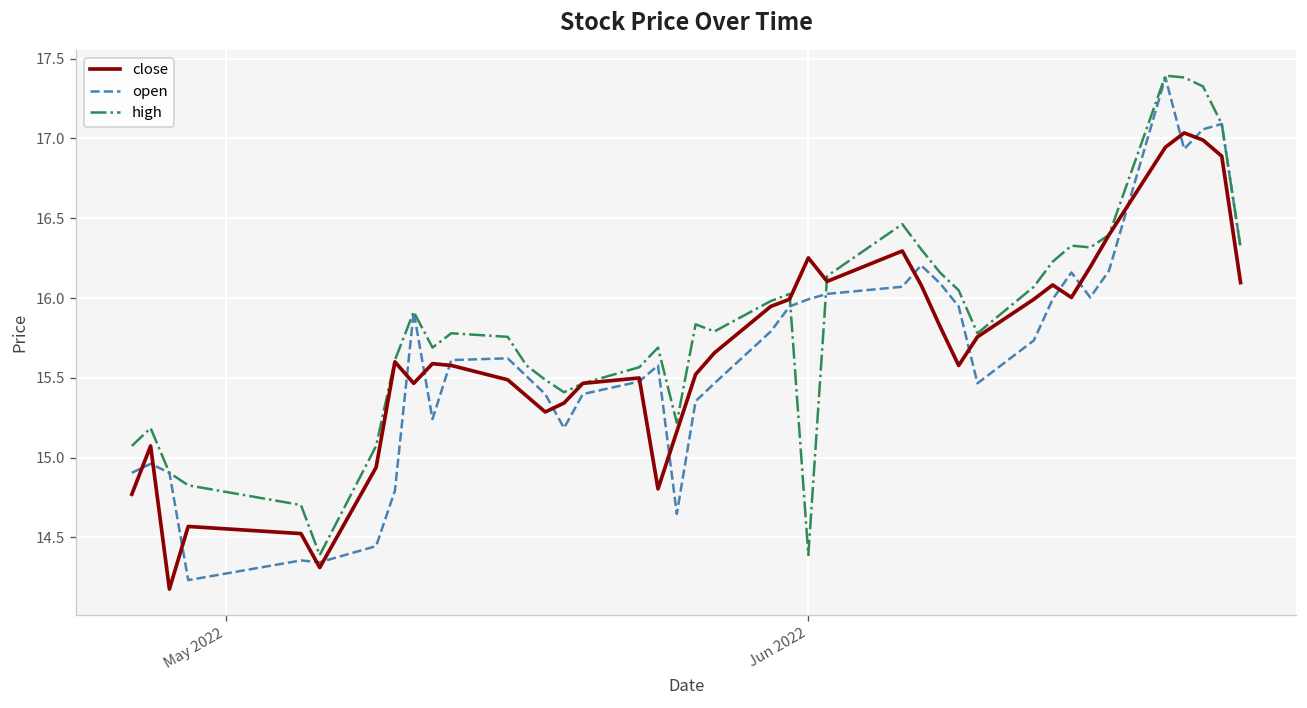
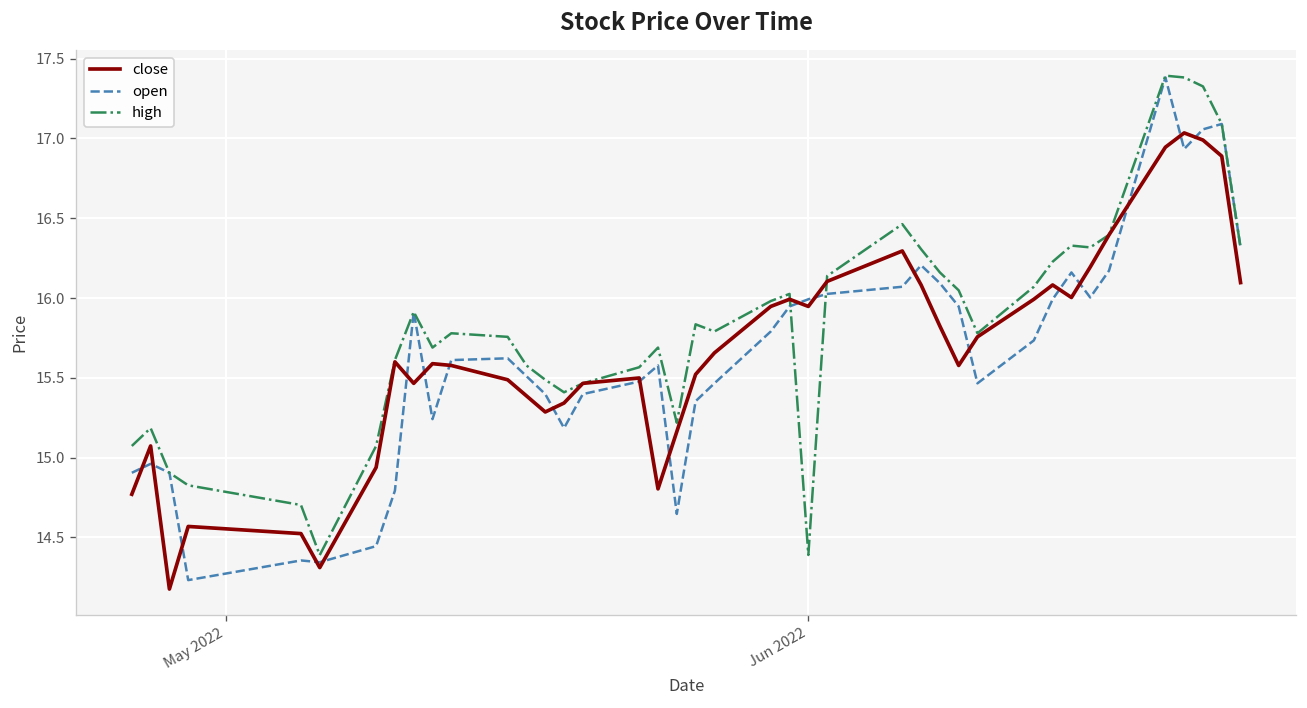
close, Jun 2022: 16.25 -> 15.95
